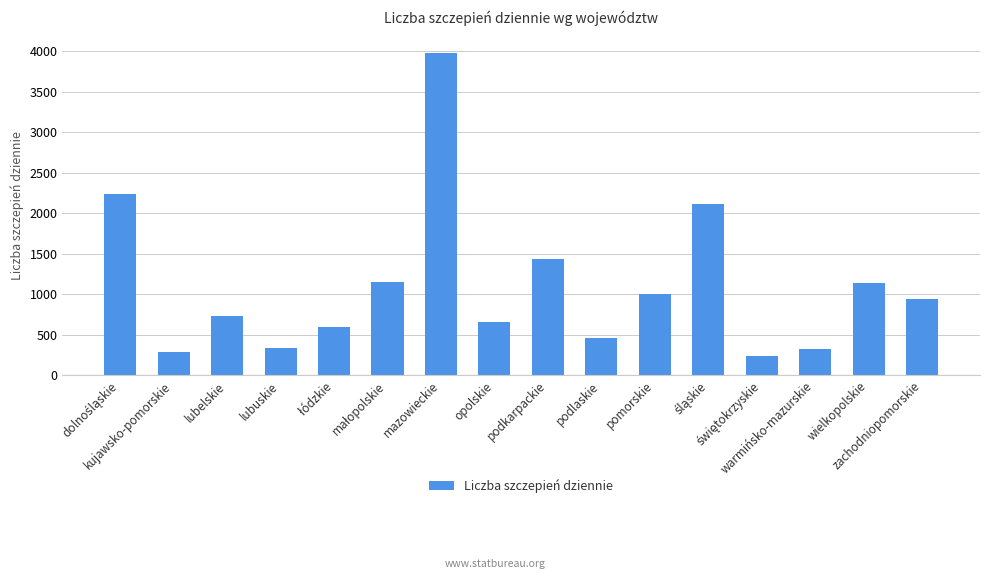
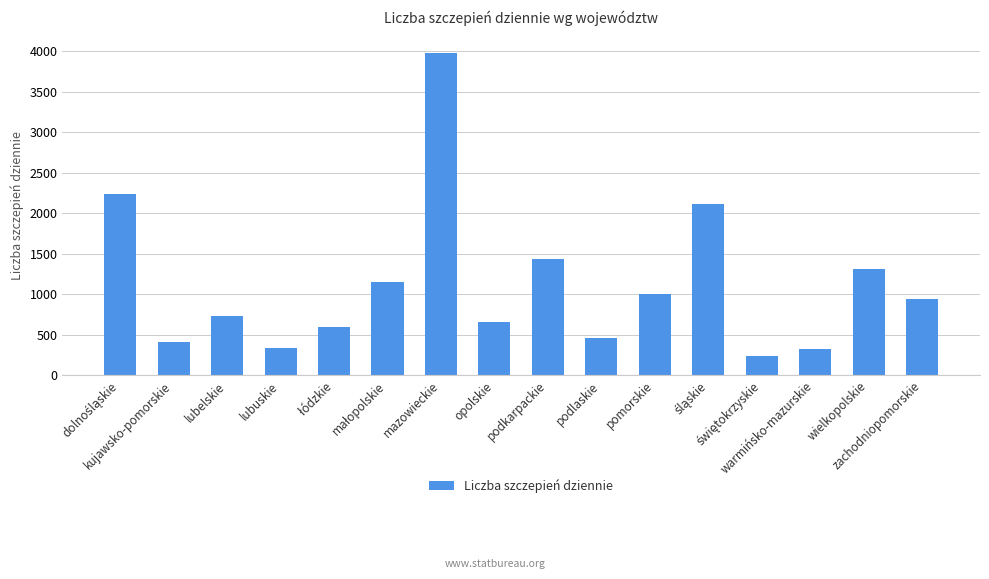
kujawsko-pomorskie: 300 -> 400
wielkopolskie: 1100 -> 1300
